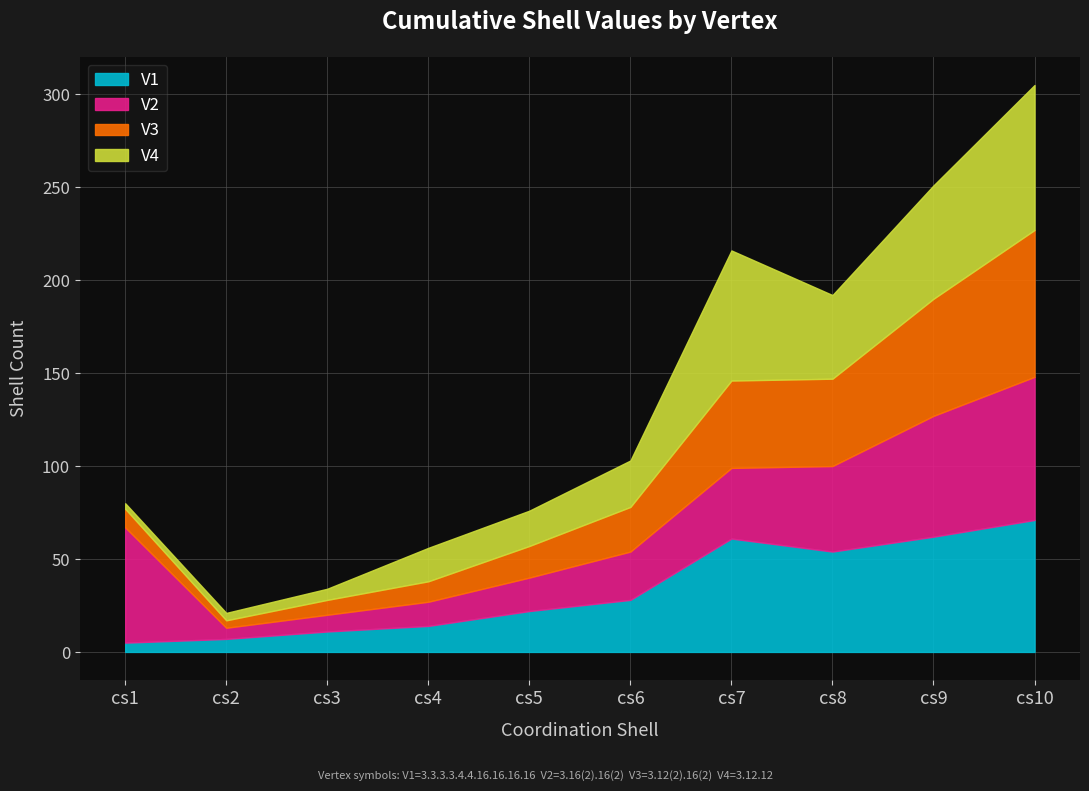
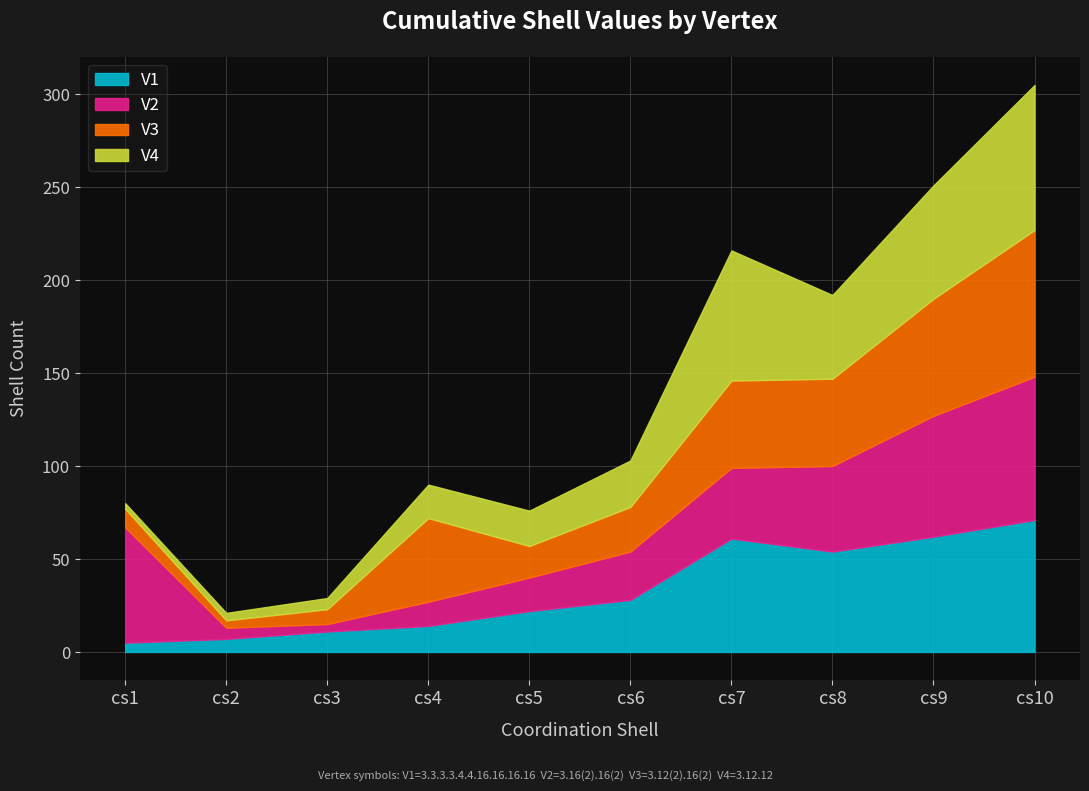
V2, cs3: 9 -> 4
V3, cs4: 11 -> 45
